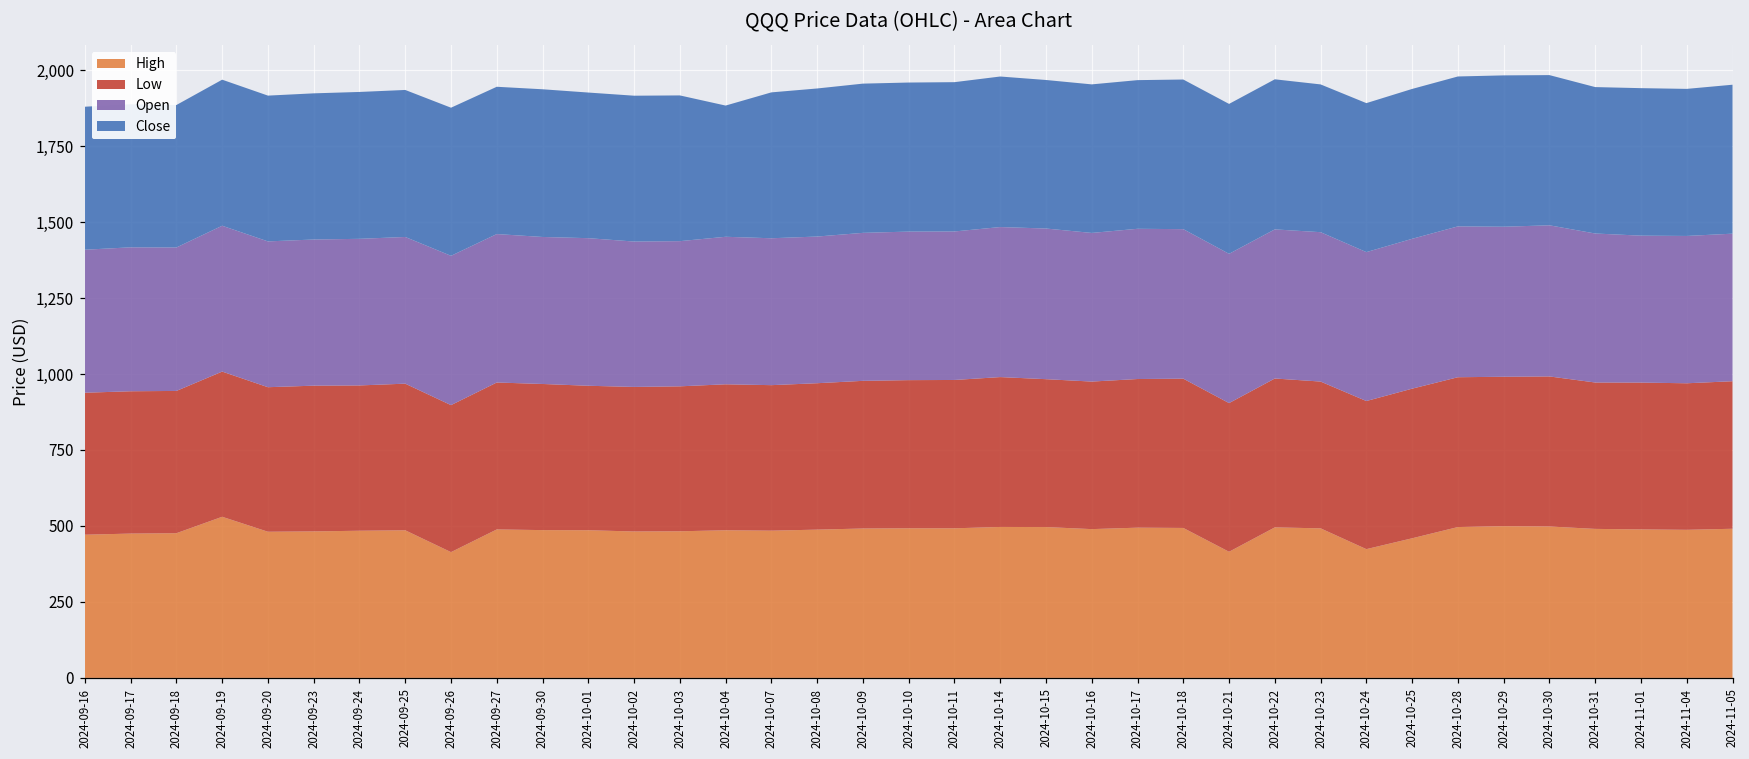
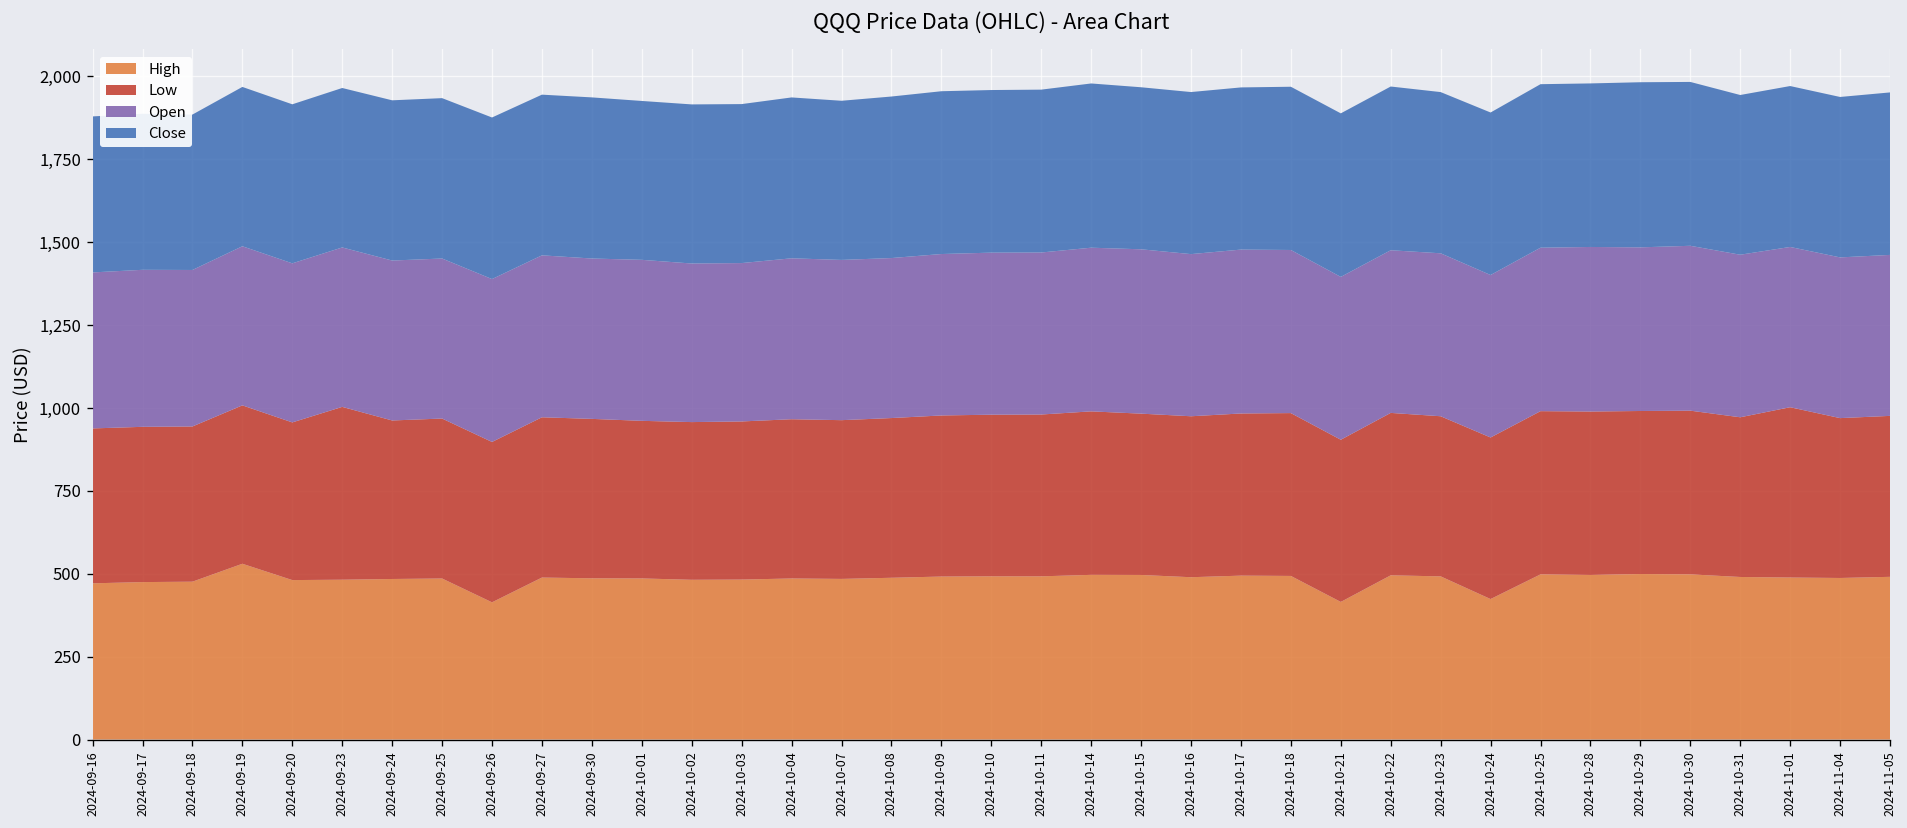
Low, 2024-09-23: 480 -> 520
Close, 2024-10-04: 430 -> 490
High, 2024-10-25: 460 -> 500
Low, 2024-11-01: 480 -> 510
